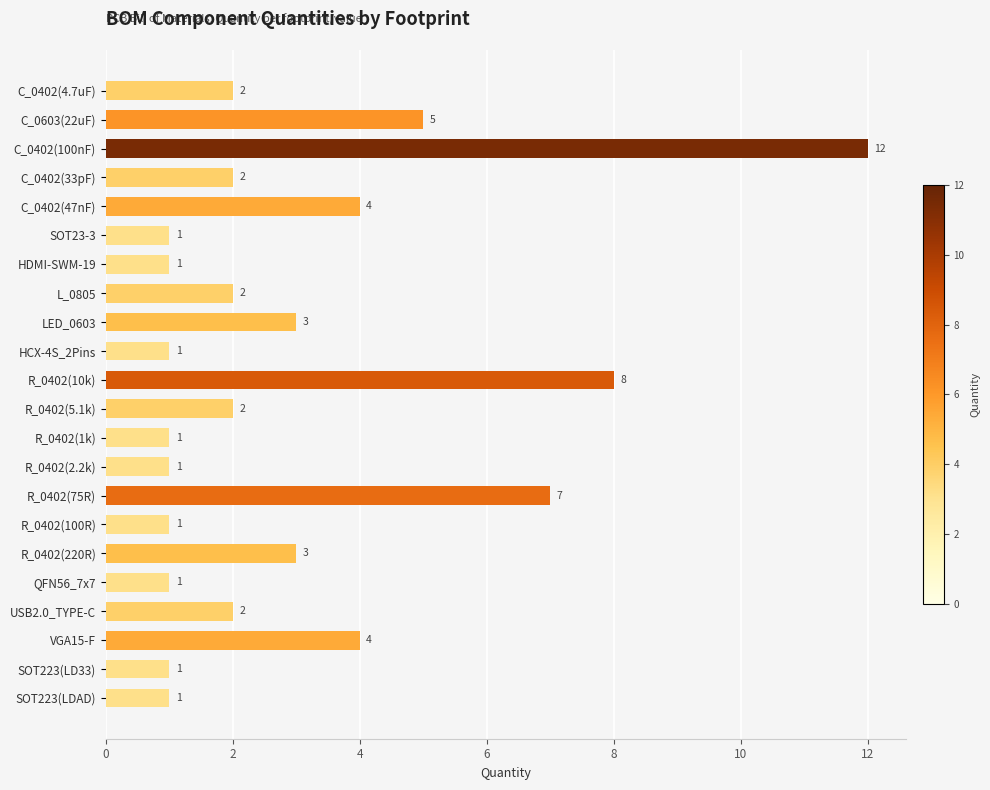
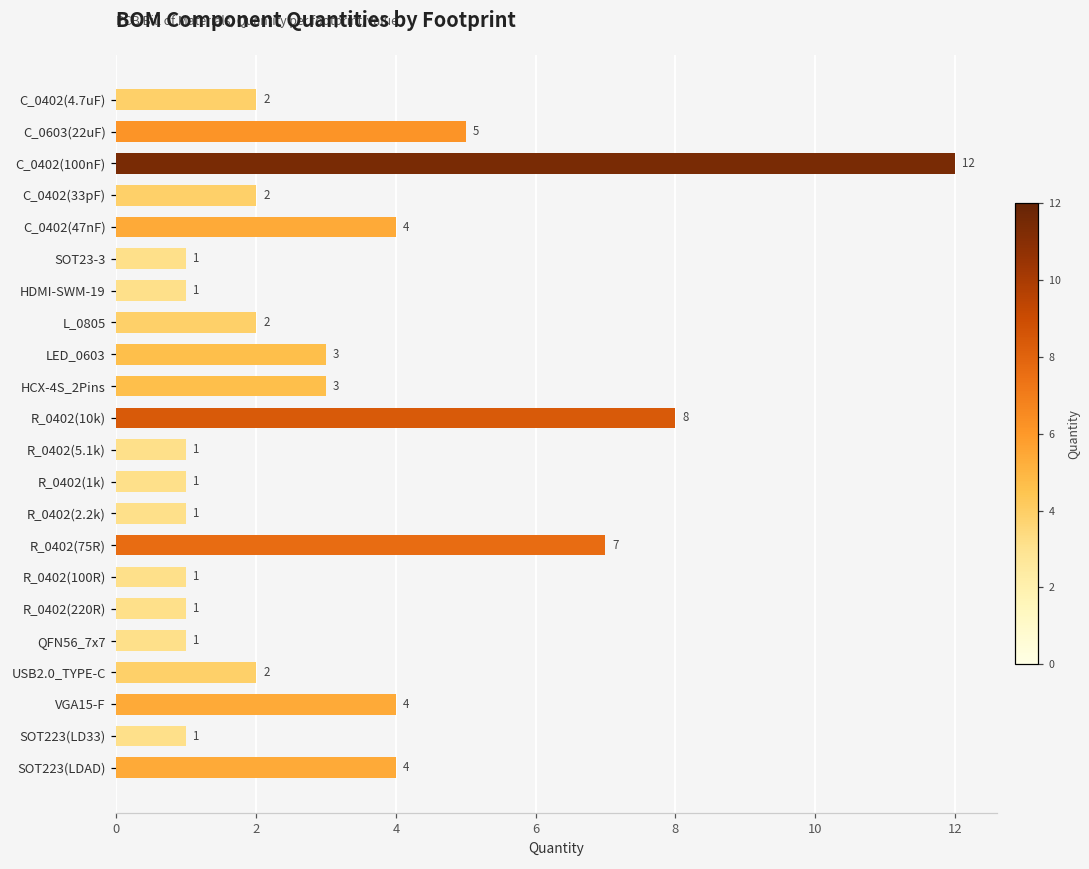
HCX-4S_2Pins: 1 -> 3
R_0402(5.1k): 2 -> 1
R_0402(220R): 3 -> 1
SOT223(LDAD): 1 -> 4
